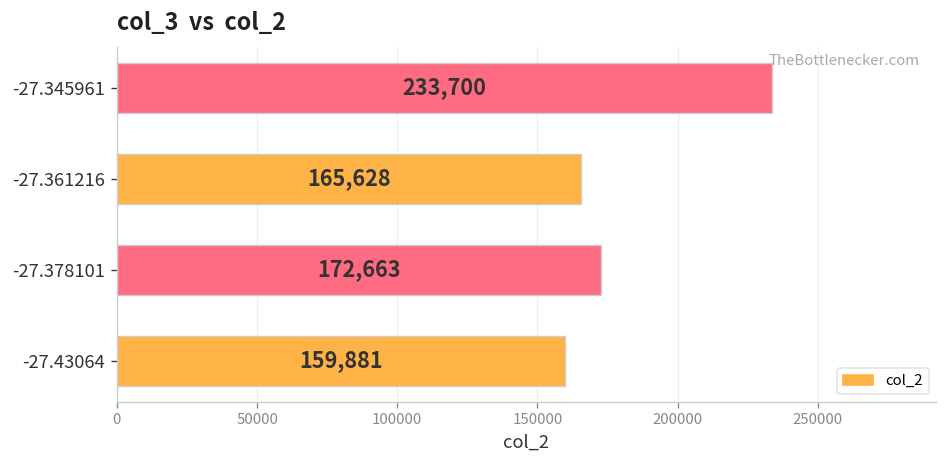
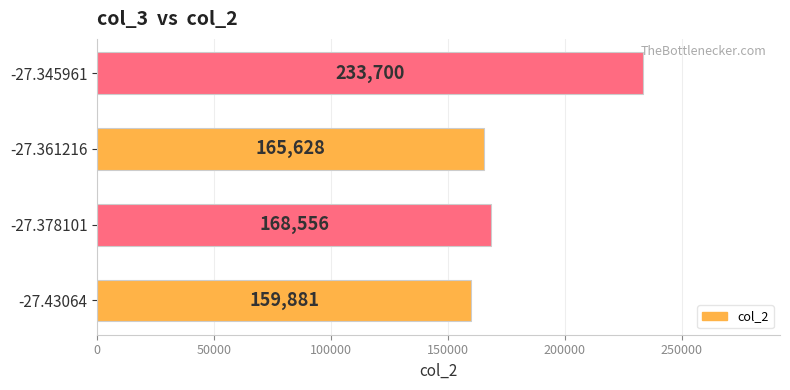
-27.378101: 172,663 -> 168,556
